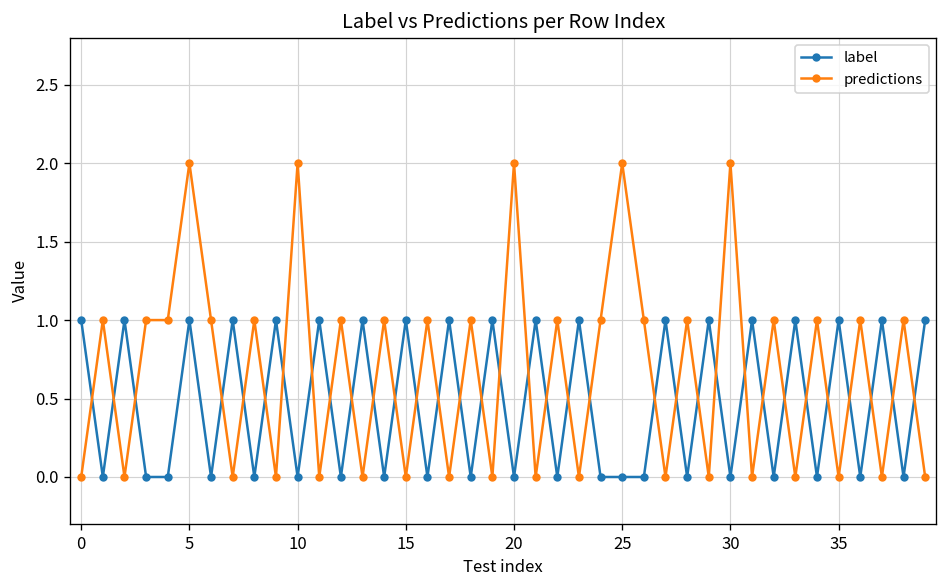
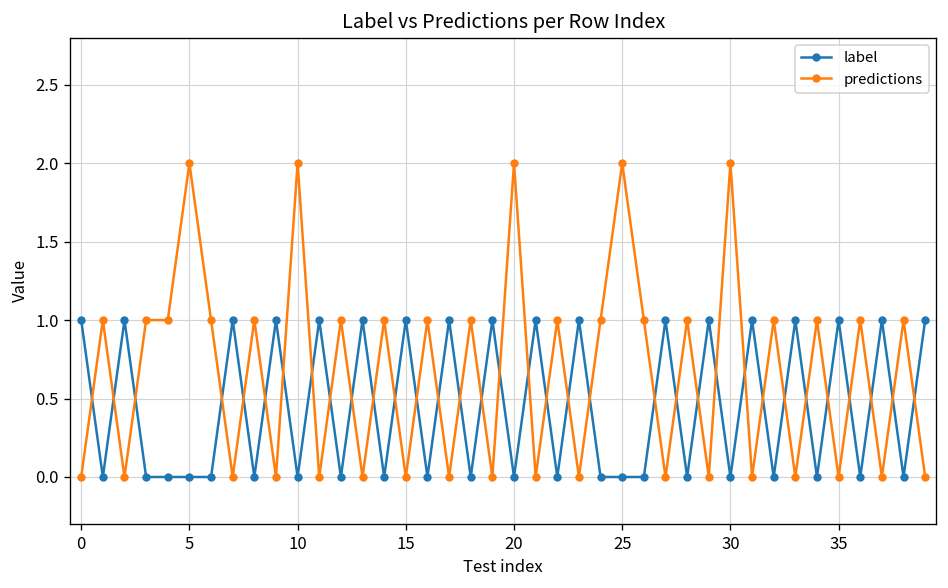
label, 5: 1 -> 0
